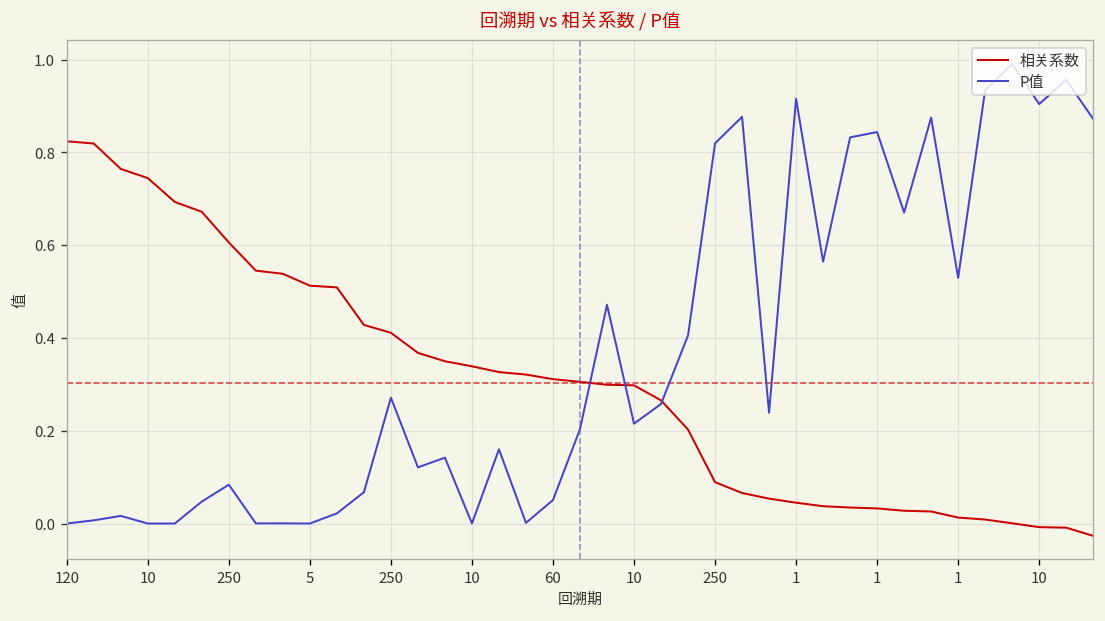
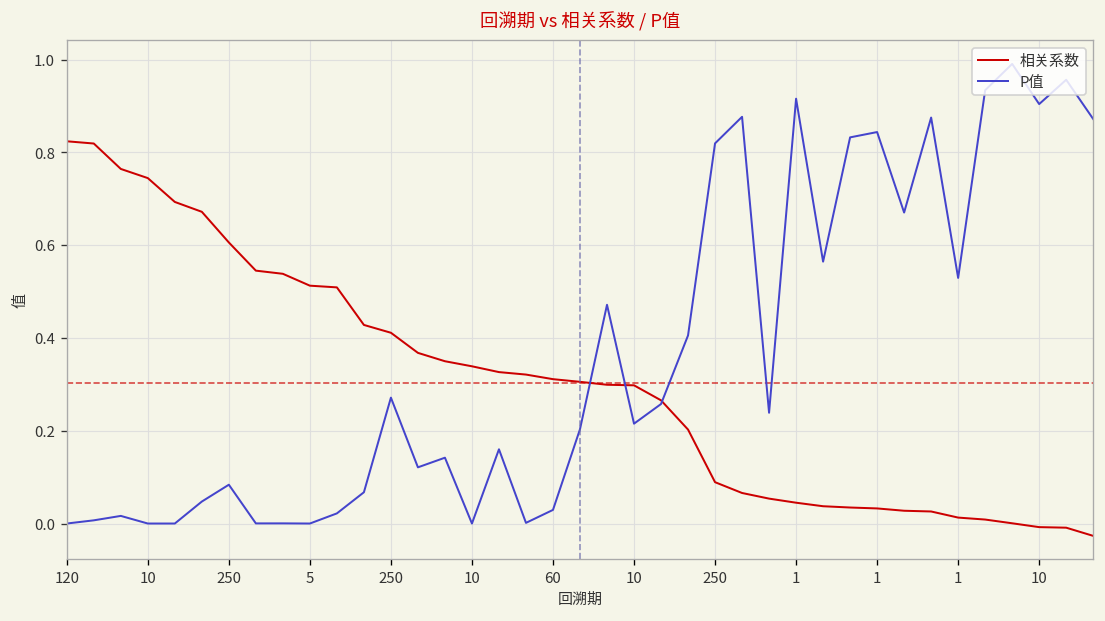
P值, 60: 0.05 -> 0.03
